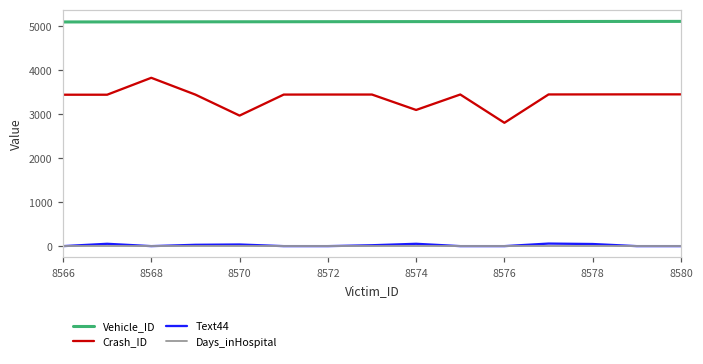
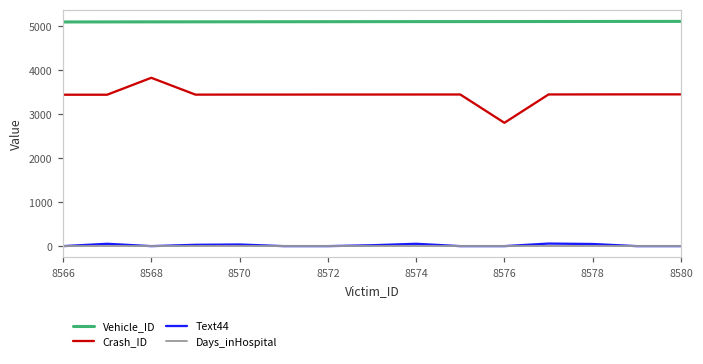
Crash_ID, 8570: 3000 -> 3400
Crash_ID, 8574: 3100 -> 3500
